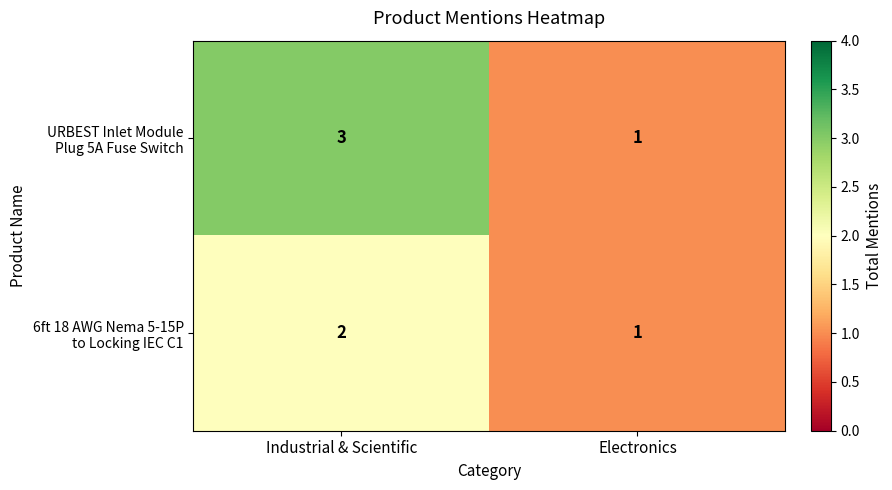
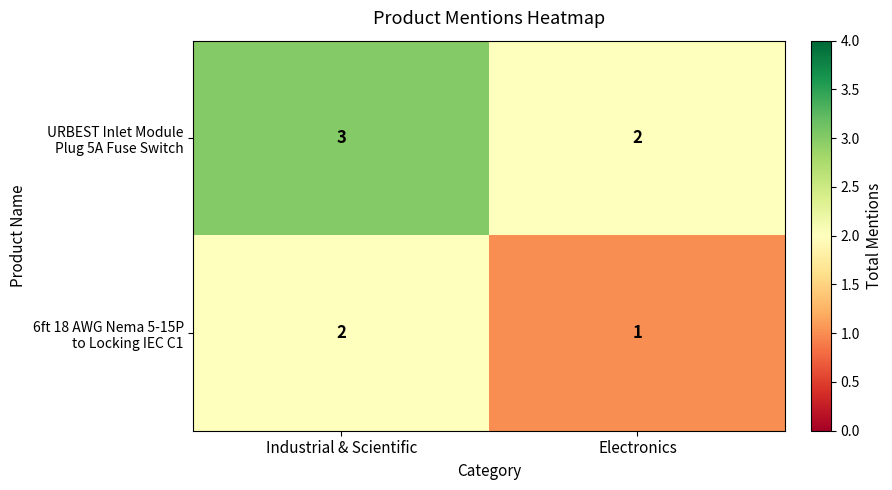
URBEST Inlet Module Plug 5A Fuse Switch, Electronics: 1 -> 2
